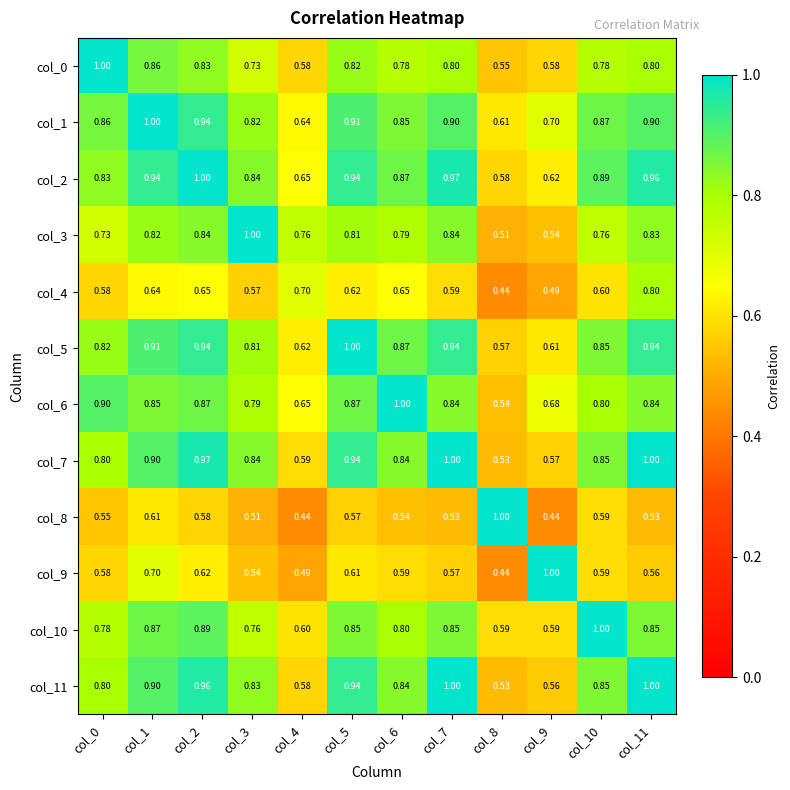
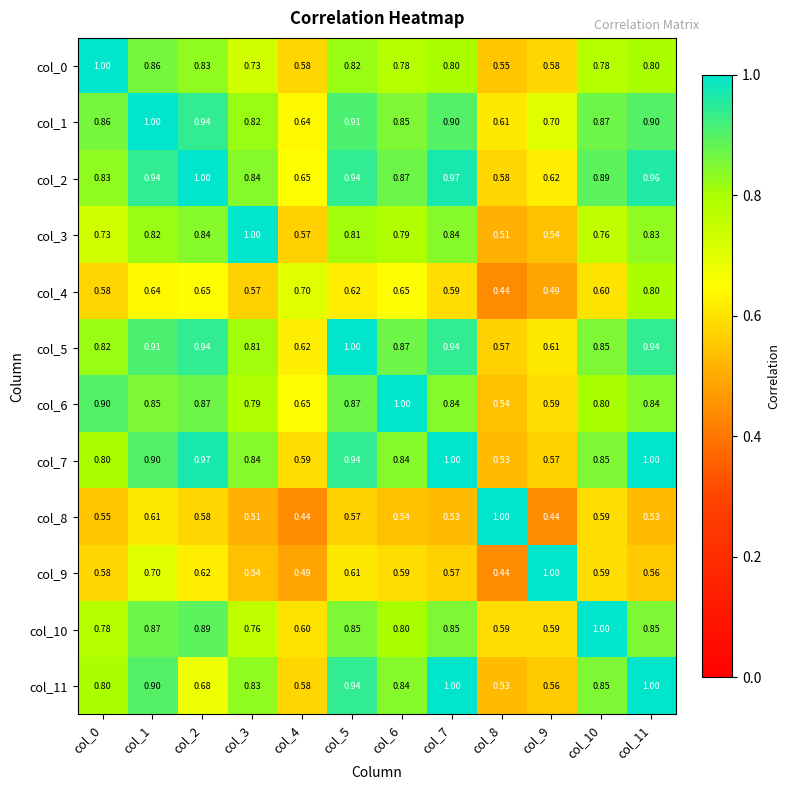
col_3, col_4: 0.76 -> 0.57
col_6, col_9: 0.68 -> 0.59
col_11, col_2: 0.96 -> 0.68
